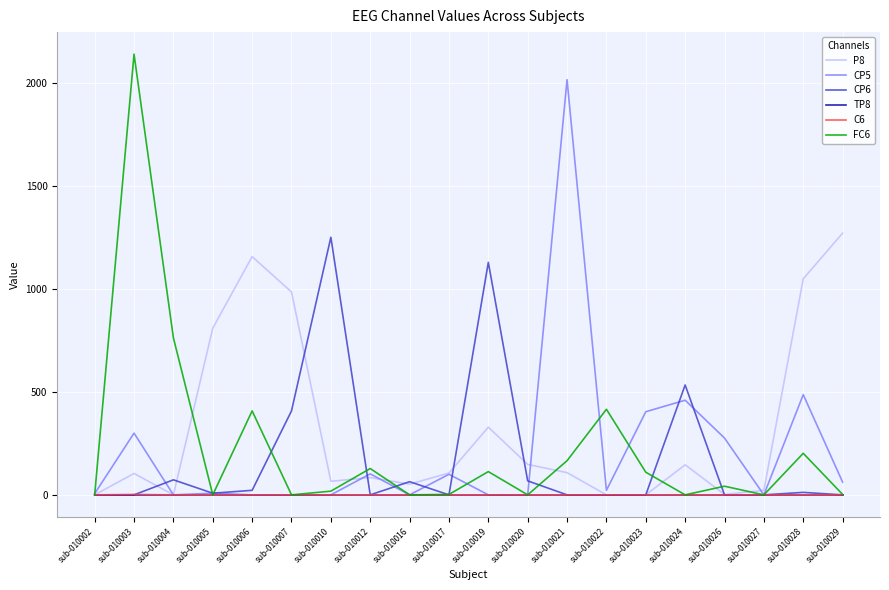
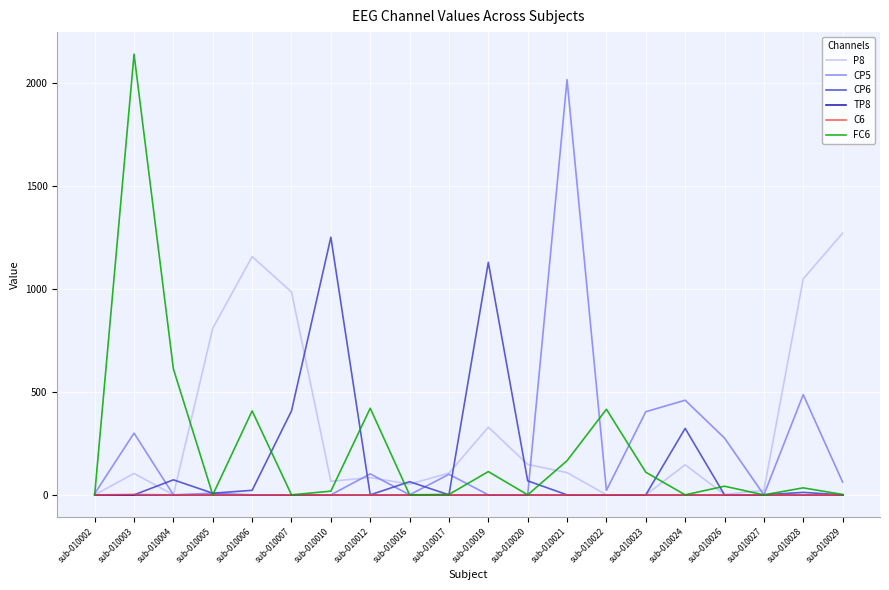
FC6, sub-010004: 760 -> 610
FC6, sub-010012: 130 -> 420
CP6, sub-010024: 530 -> 320
FC6, sub-010028: 200 -> 30
